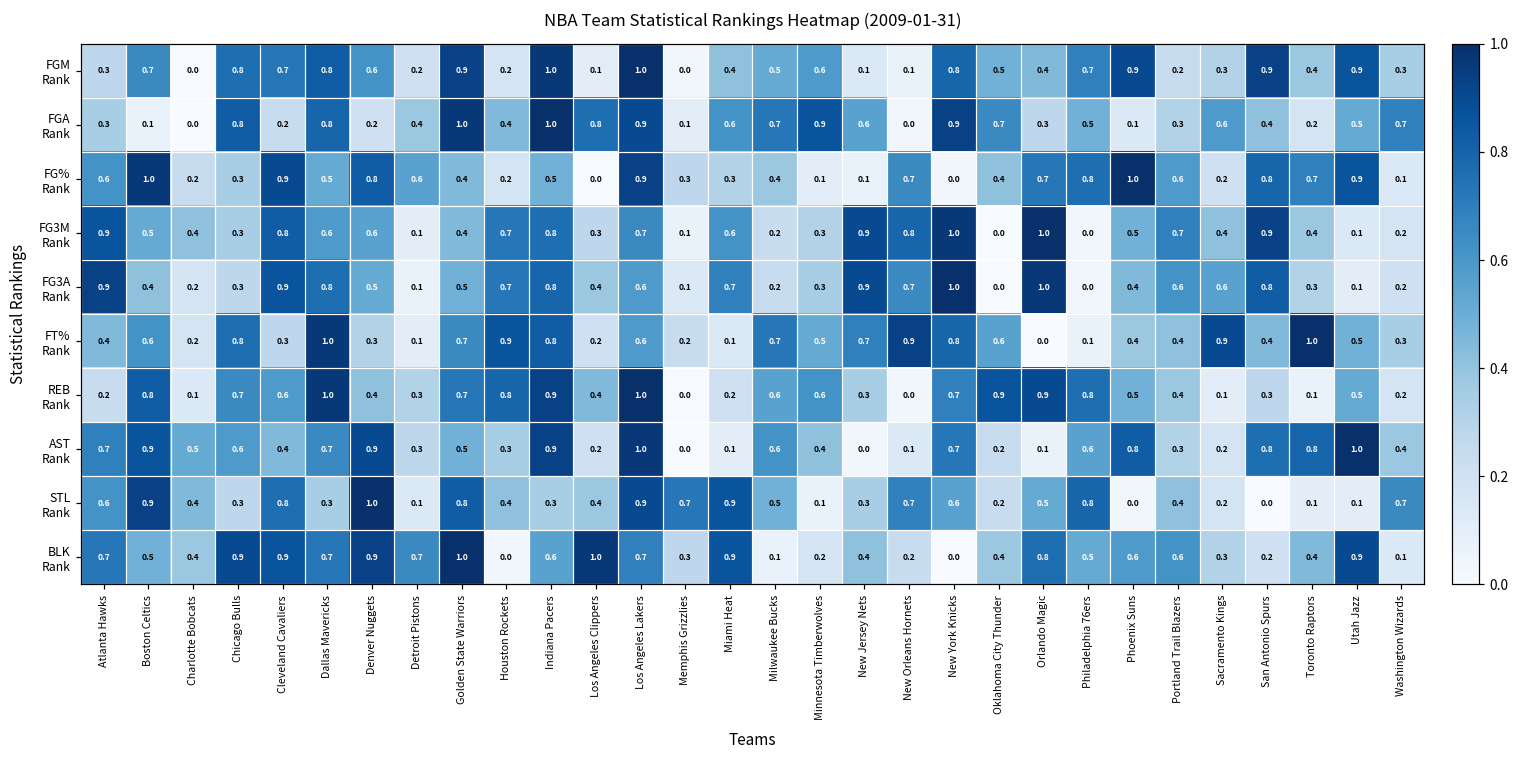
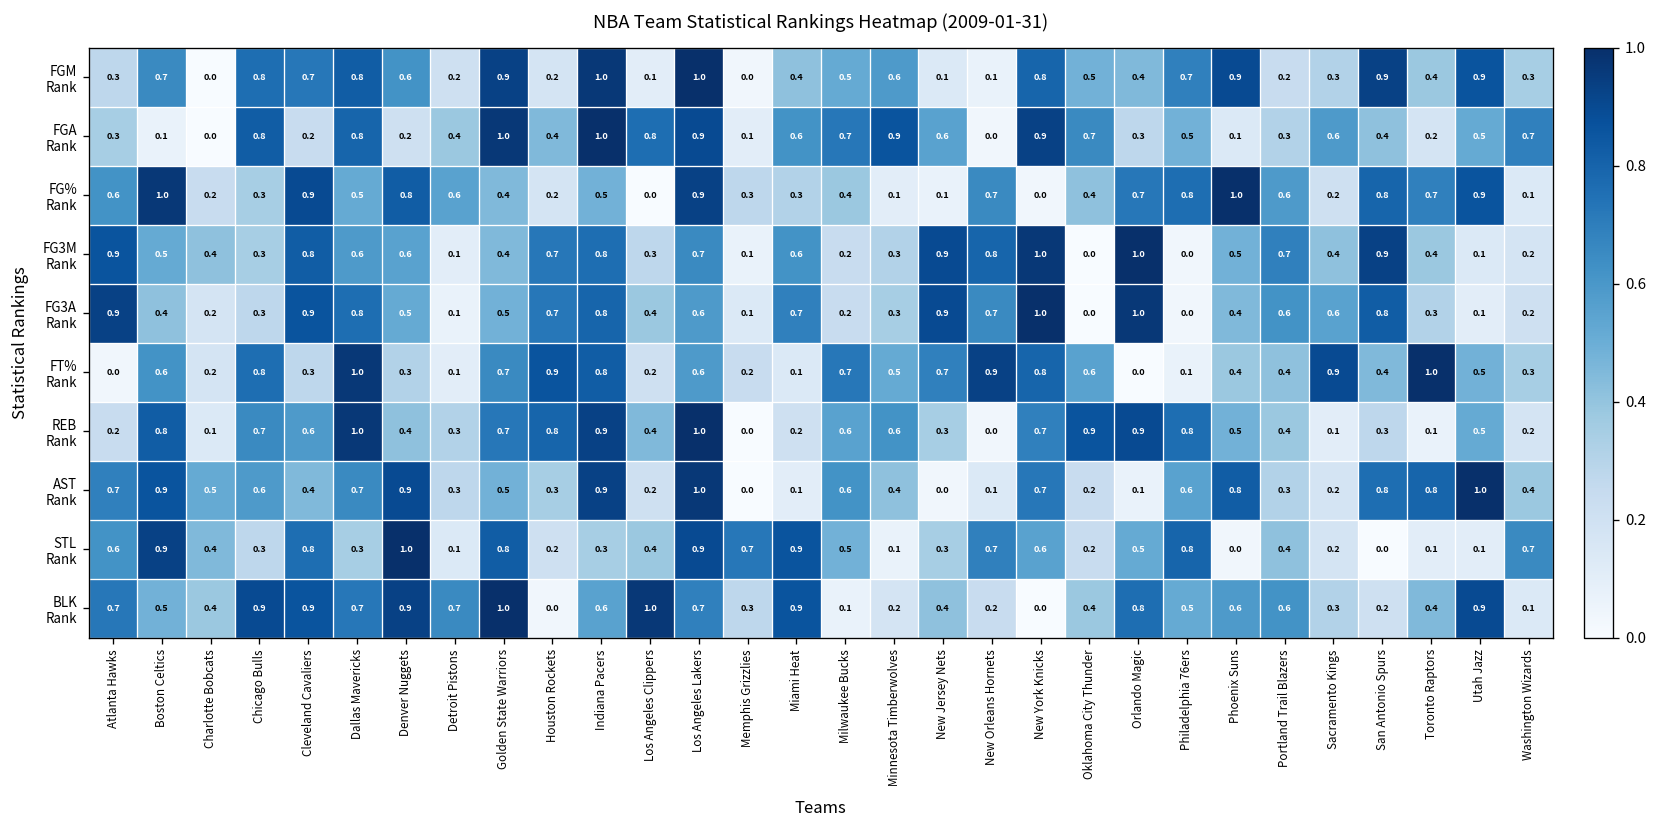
FT% Rank, Atlanta Hawks: 0.4 -> 0.0
STL Rank, Houston Rockets: 0.4 -> 0.2
